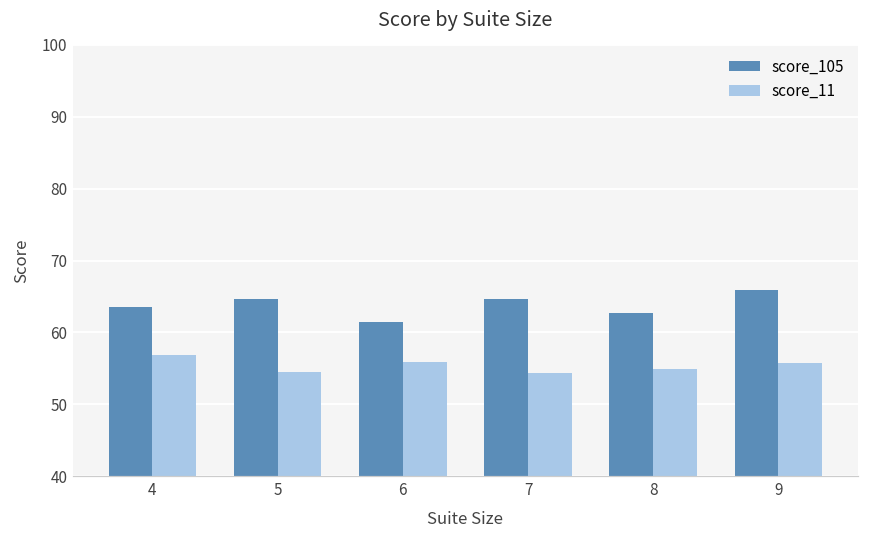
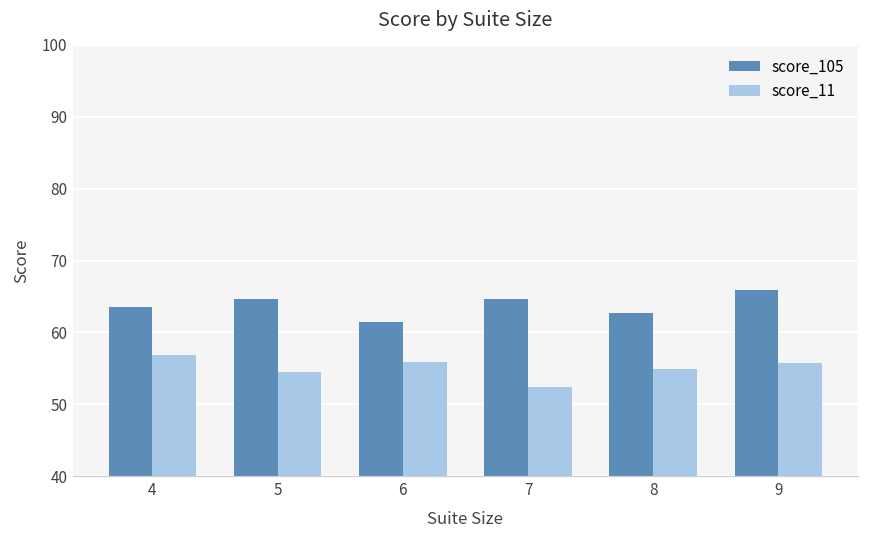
score_11, 7: 54 -> 52
